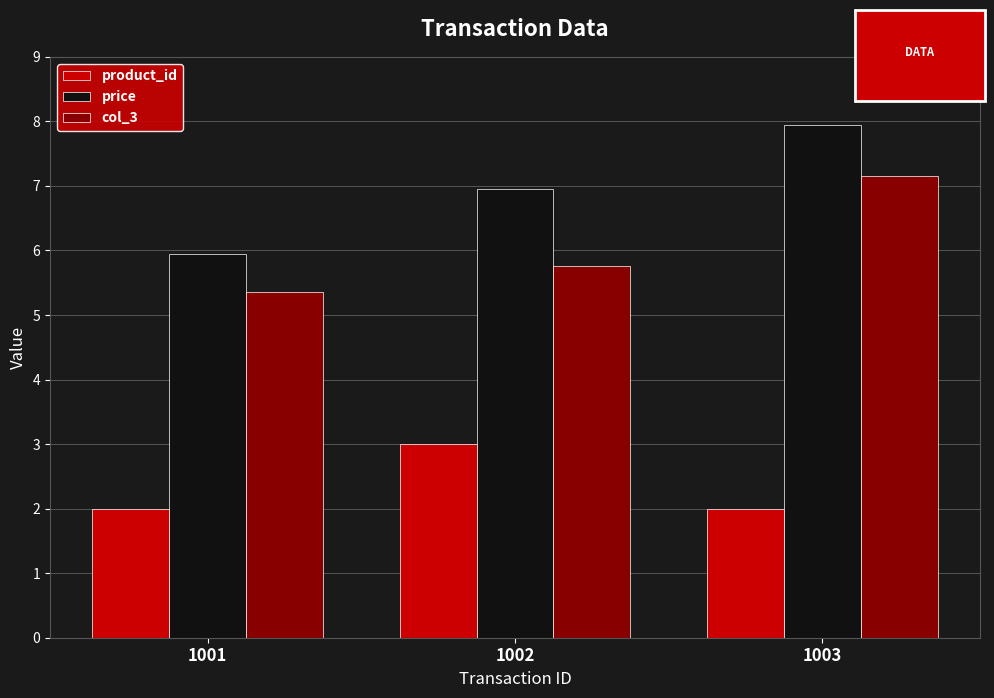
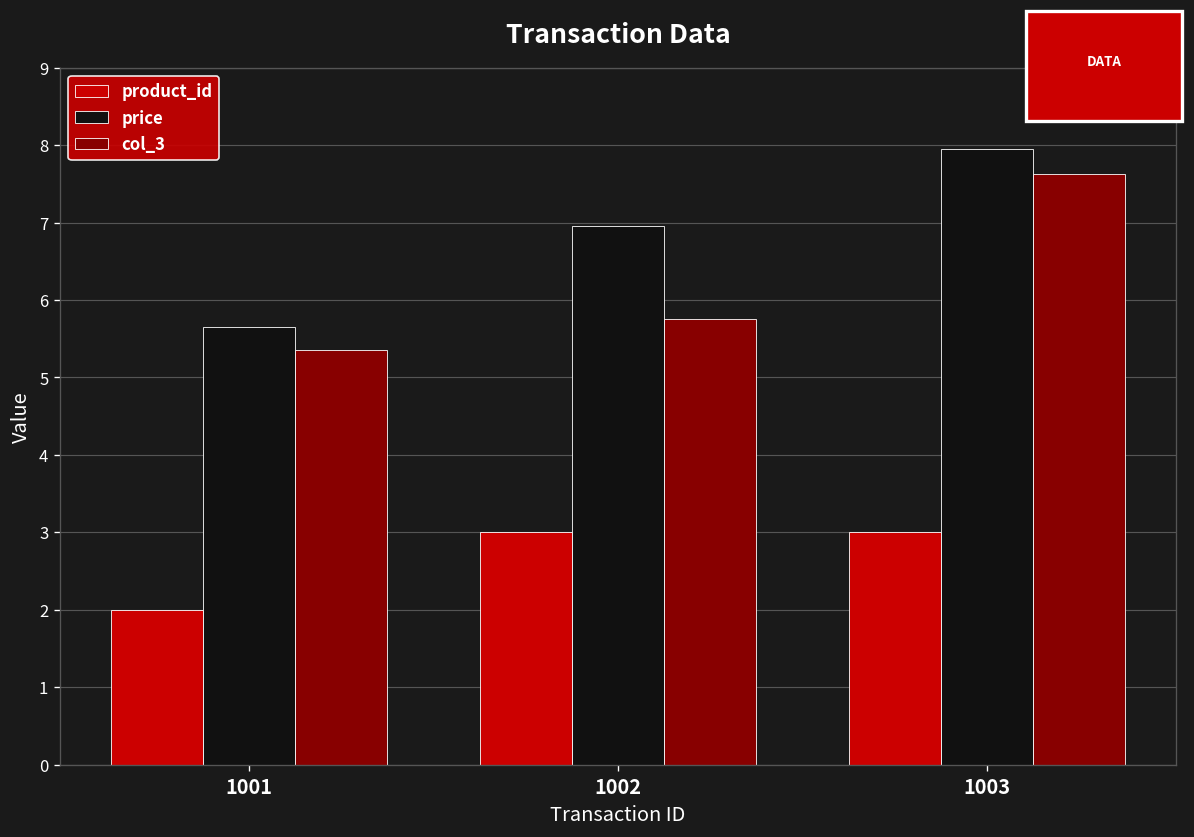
price, 1001: 6.0 -> 5.7
product_id, 1003: 2 -> 3
col_3, 1003: 7.2 -> 7.6
